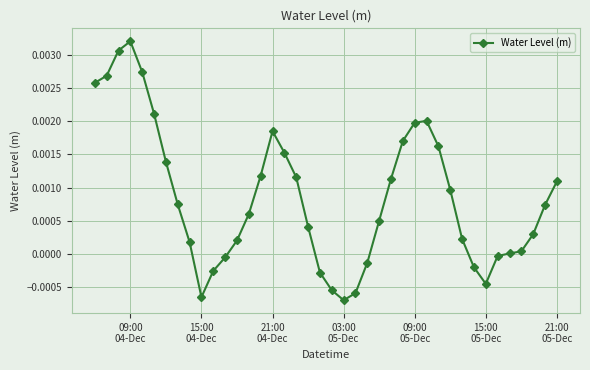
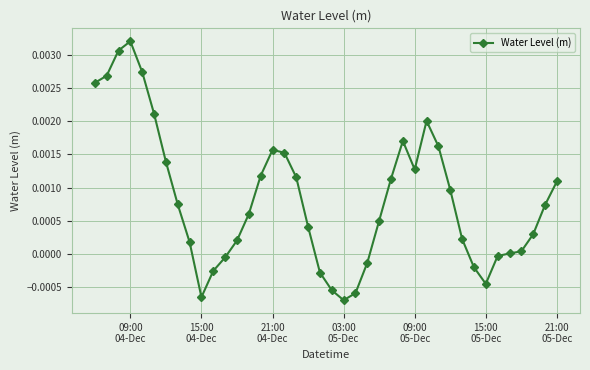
21:00 04-Dec: 0.0019 -> 0.0016
09:00 05-Dec: 0.0020 -> 0.0013
